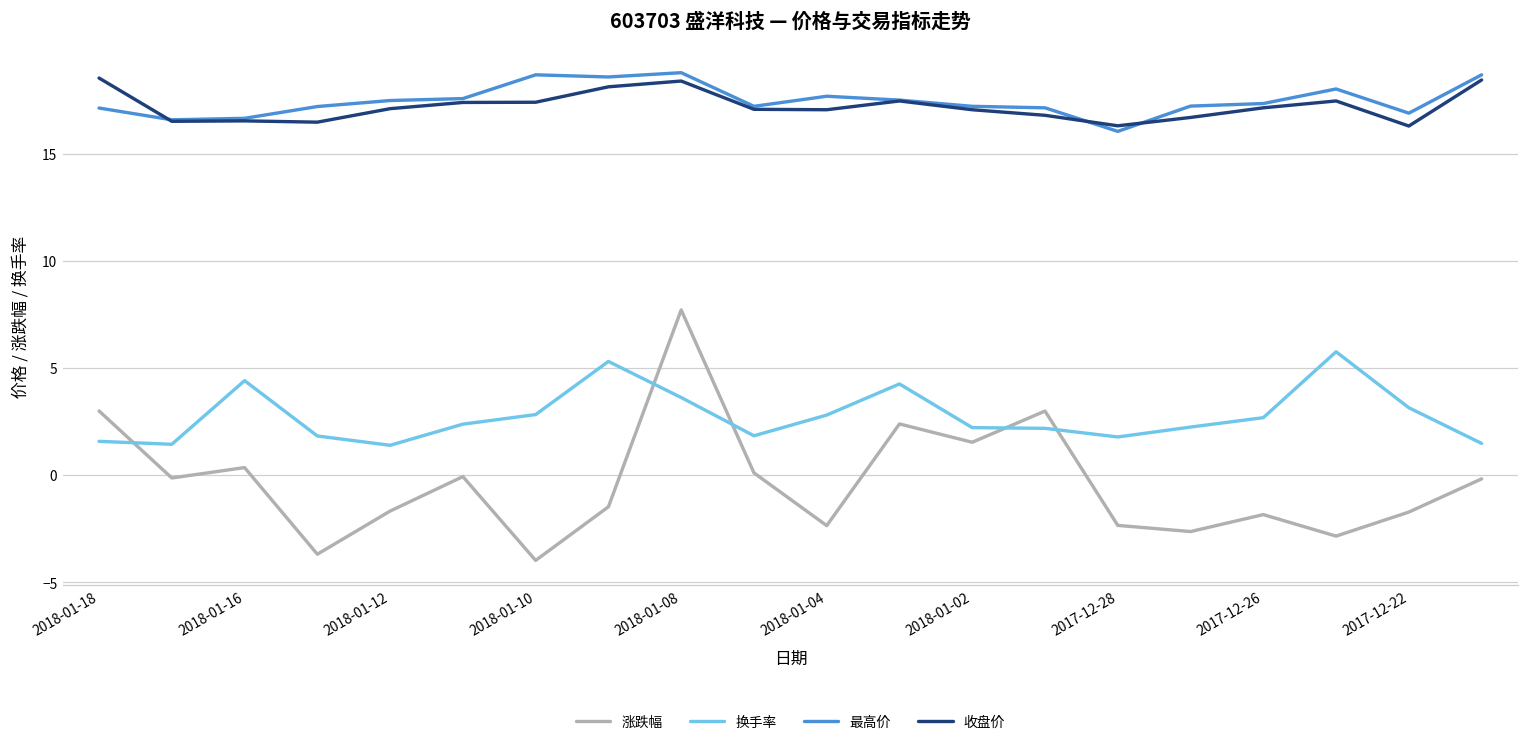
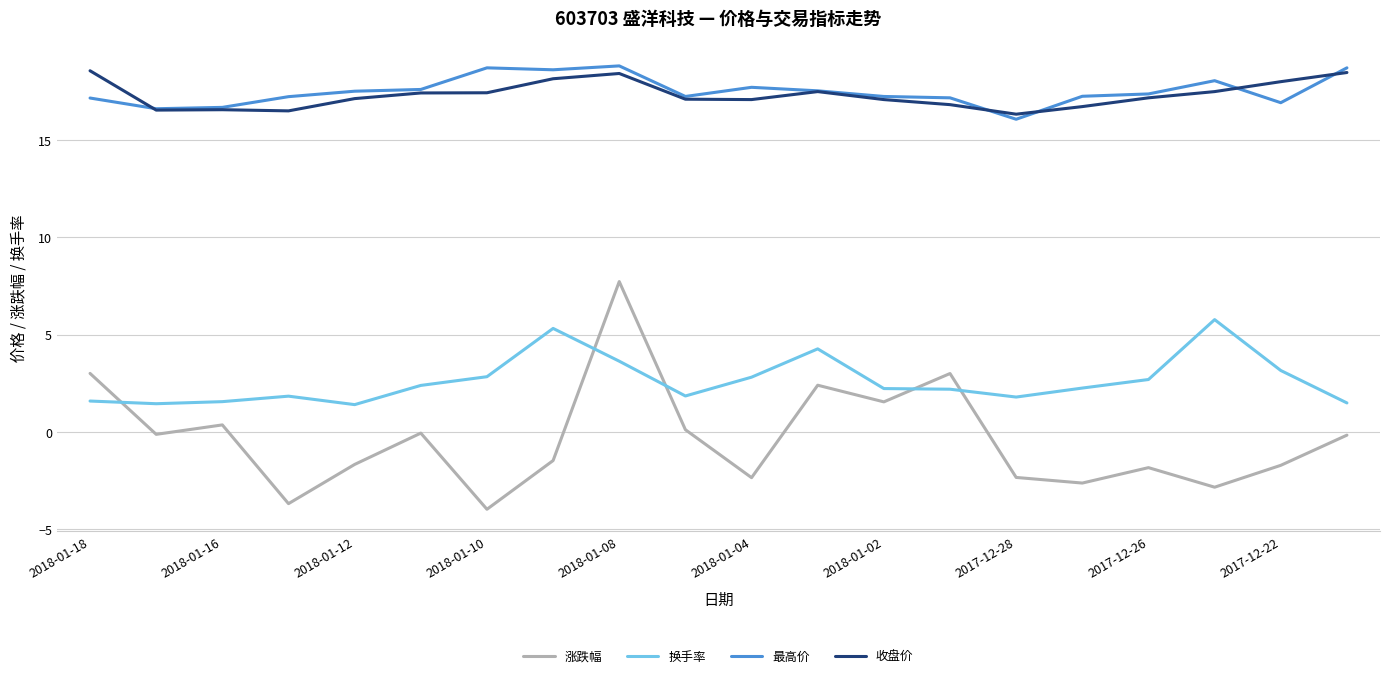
换手率, 2018-01-16: 4.4 -> 1.6
收盘价, 2017-12-22: 16.3 -> 18.0
